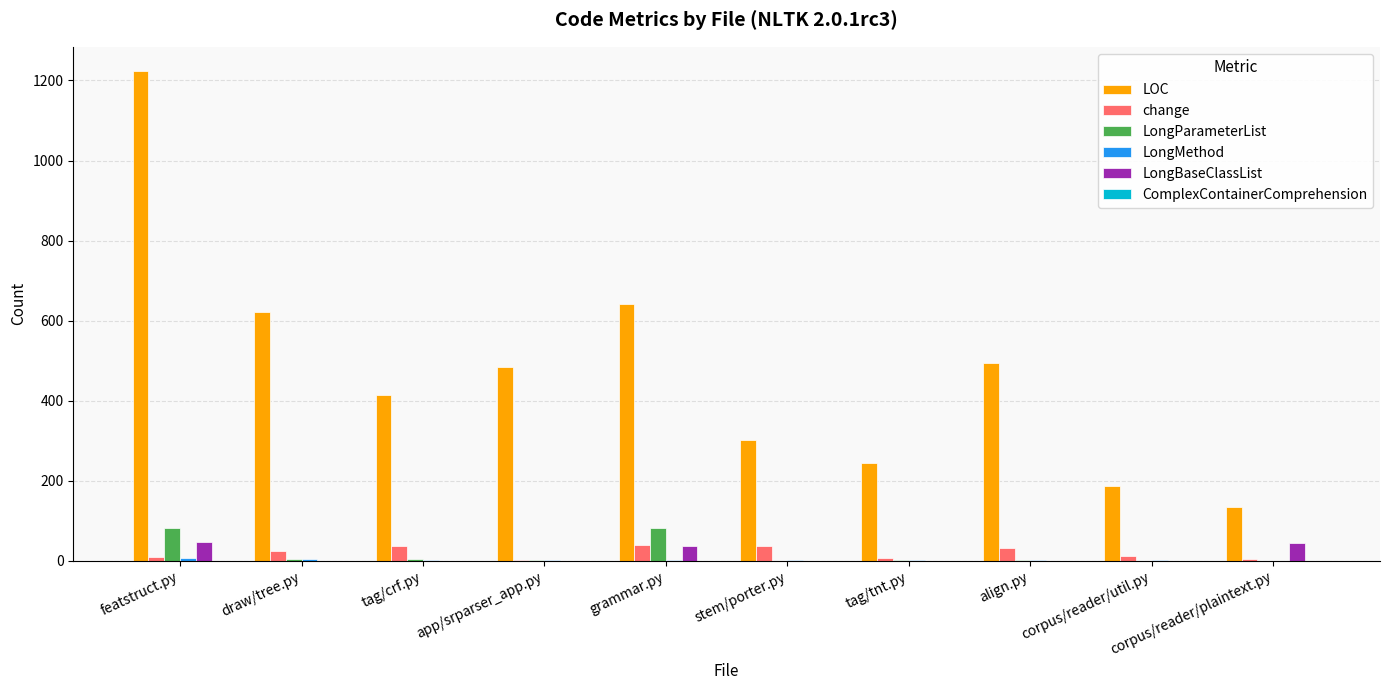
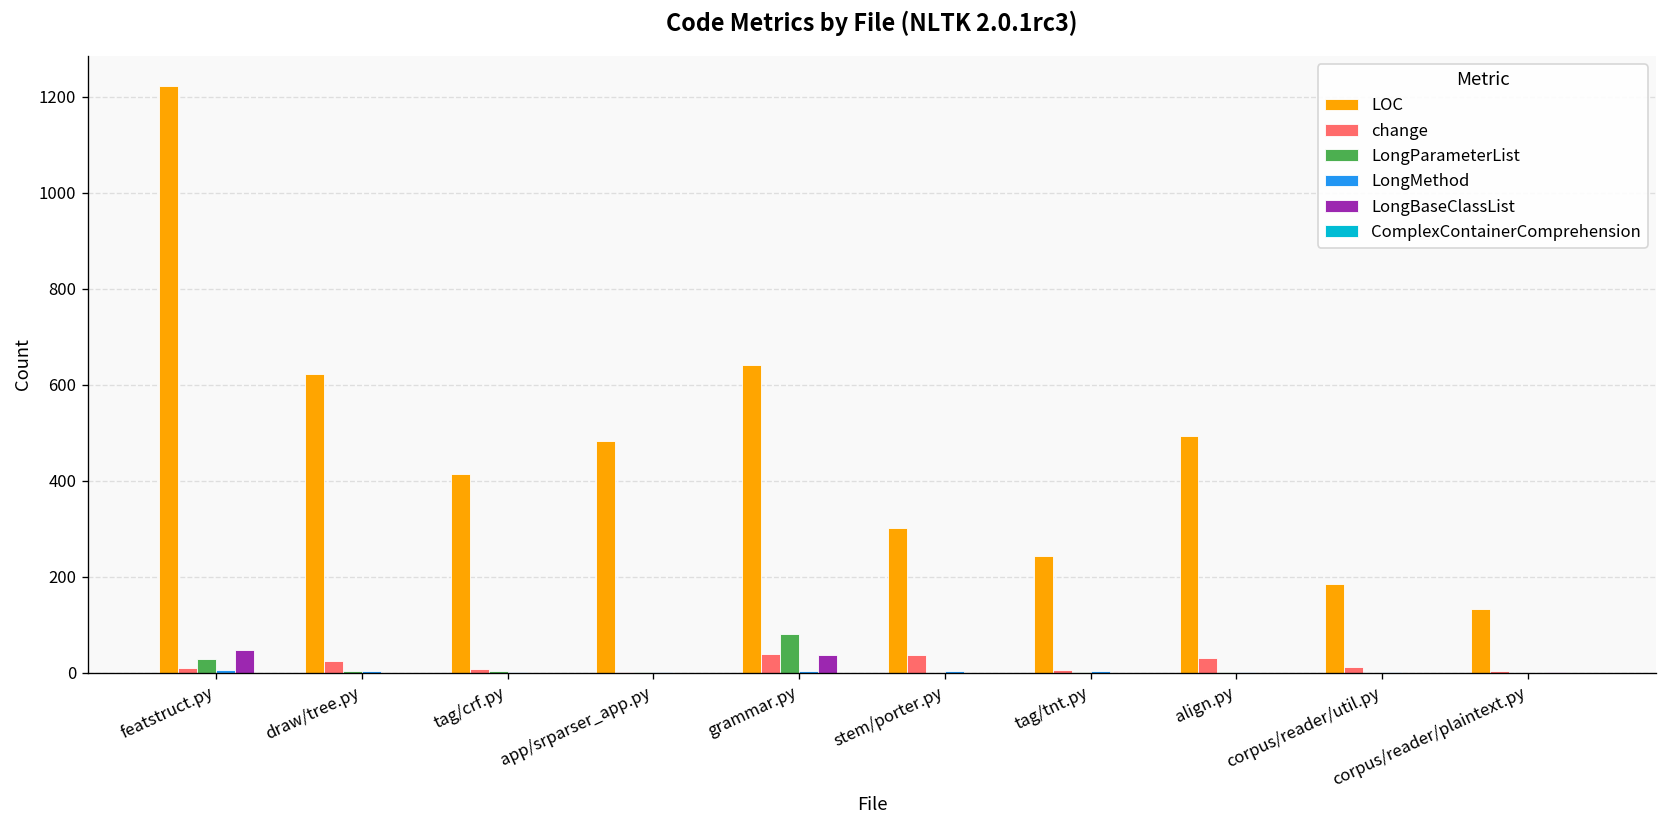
LongParameterList, featstruct.py: 80 -> 30
change, tag/crf.py: 40 -> 10
LongBaseClassList, corpus/reader/plaintext.py: 40 -> 0
